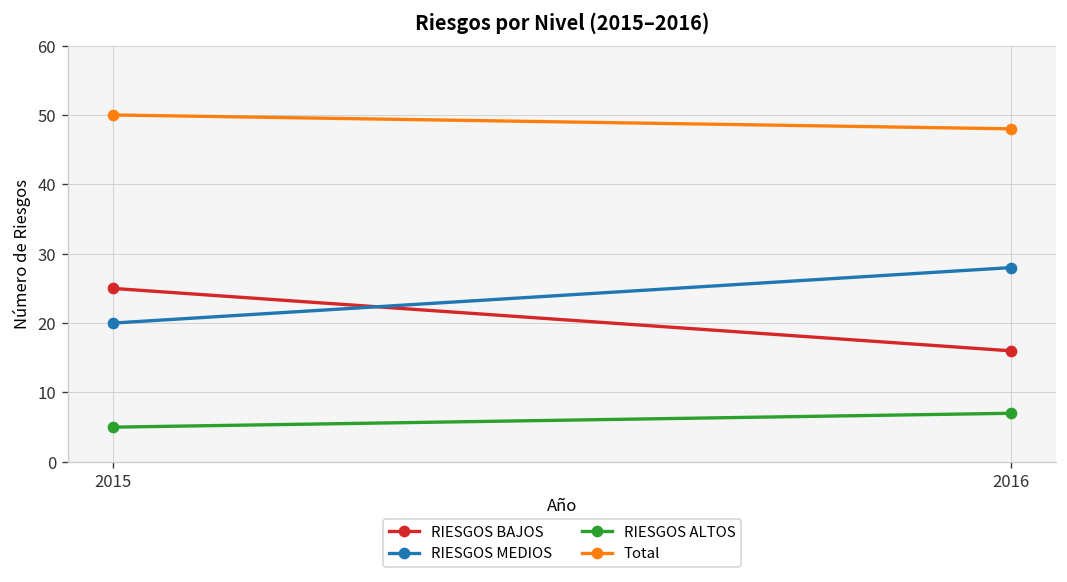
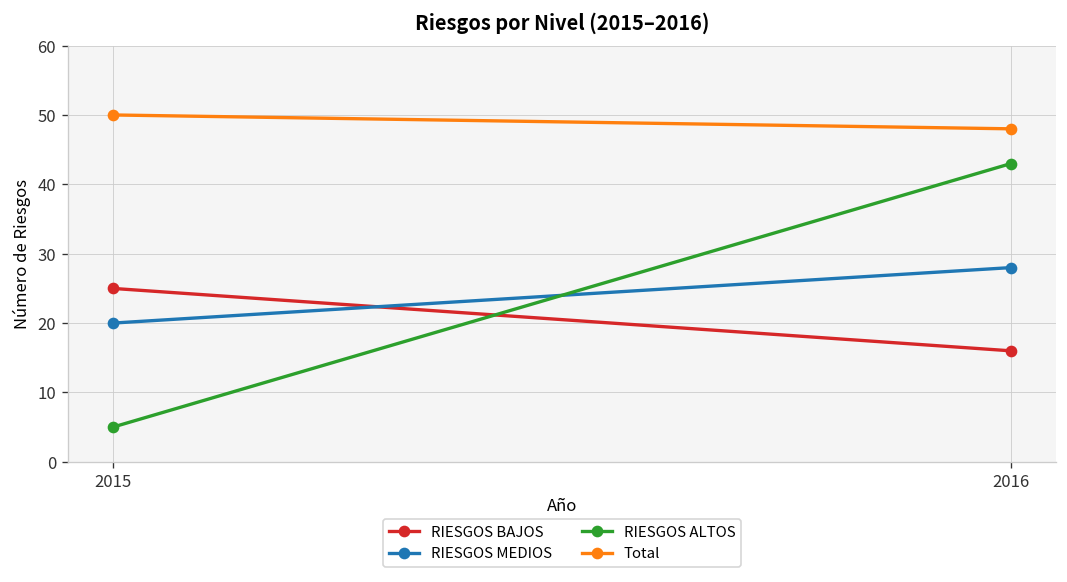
RIESGOS ALTOS, 2016: 7 -> 43
